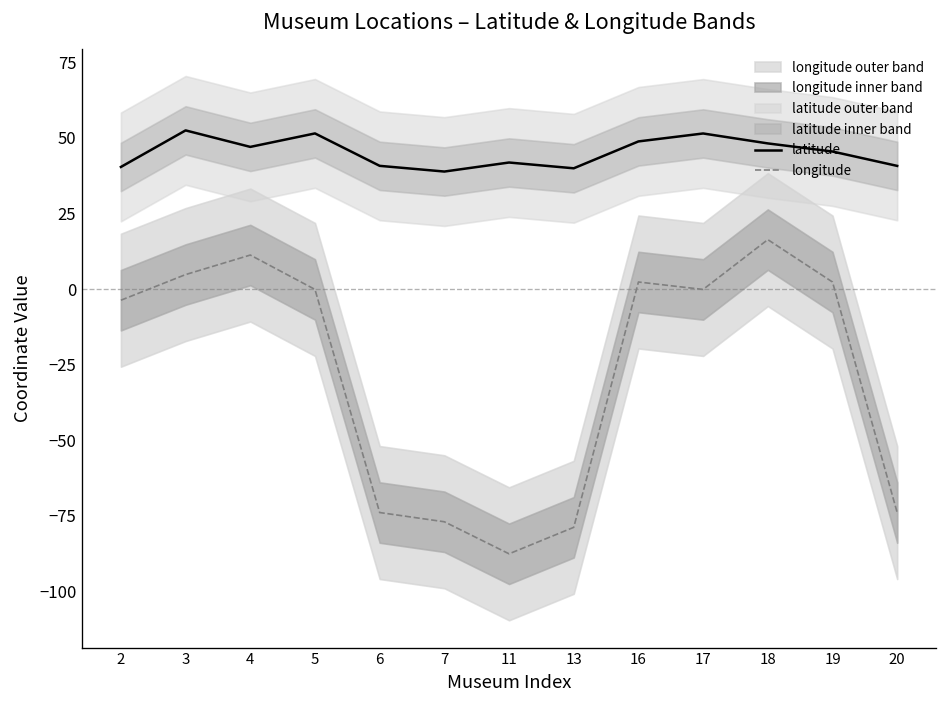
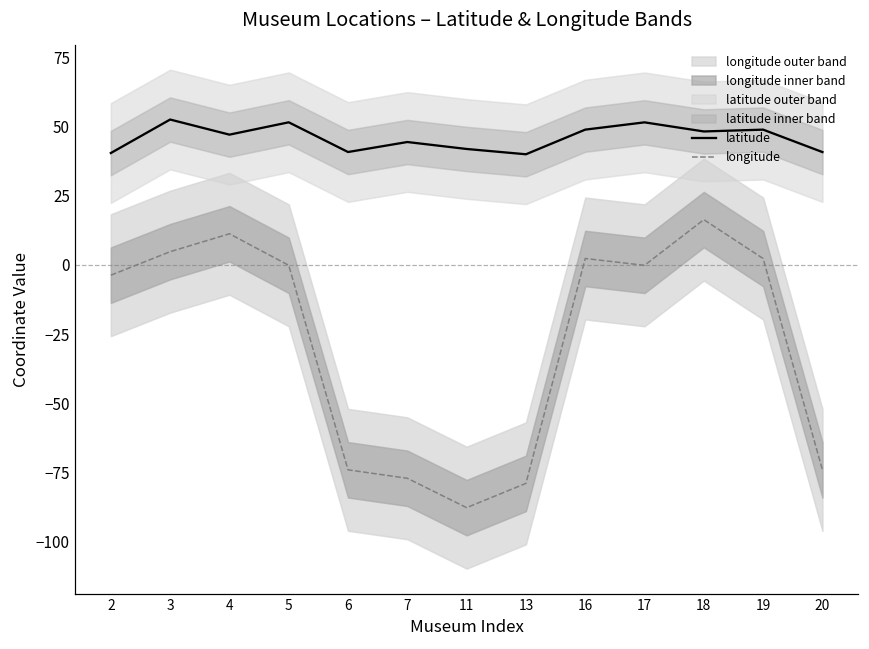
latitude, 7: 39 -> 44
latitude, 19: 46 -> 49
